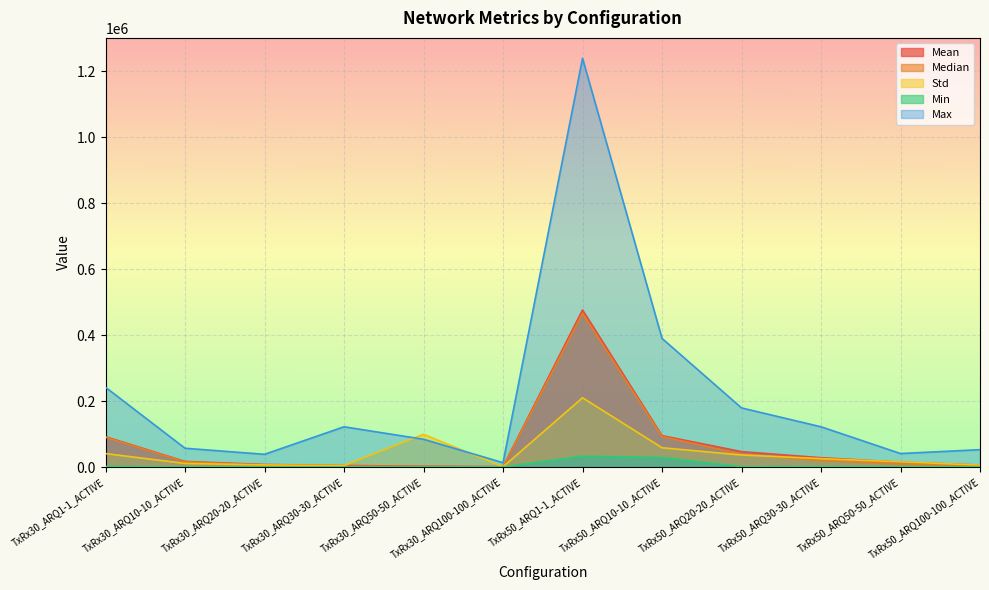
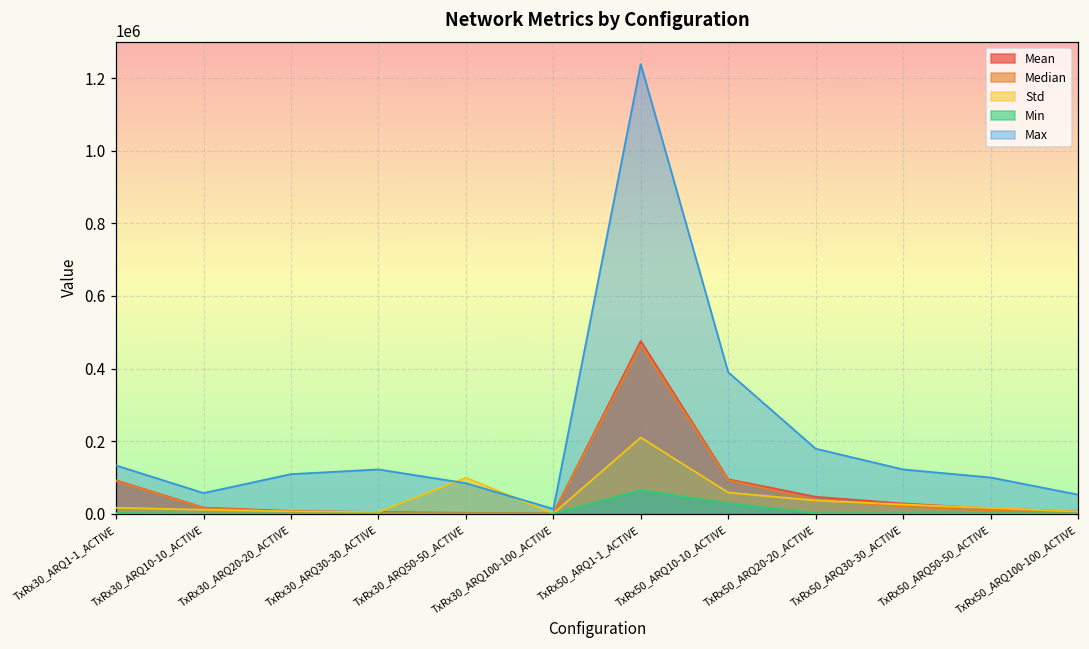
Std, TxRx30_ARQ1-1_ACTIVE: 40000 -> 20000
Max, TxRx30_ARQ1-1_ACTIVE: 240000 -> 130000
Max, TxRx30_ARQ20-20_ACTIVE: 40000 -> 110000
Min, TxRx50_ARQ1-1_ACTIVE: 30000 -> 70000
Max, TxRx50_ARQ50-50_ACTIVE: 40000 -> 100000
